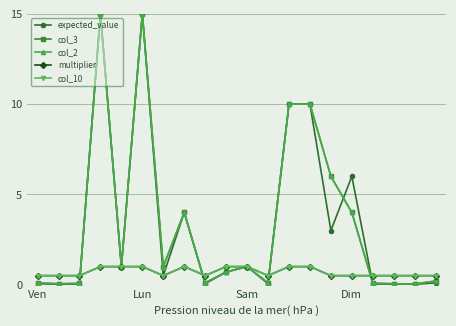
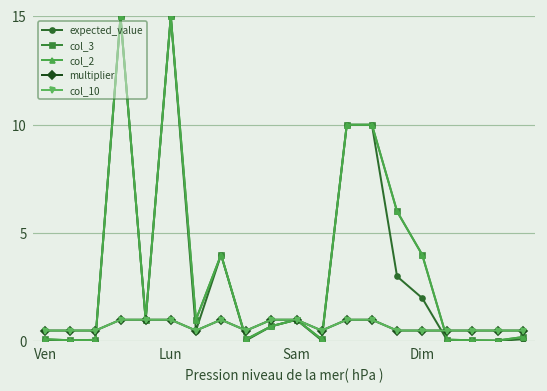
expected_value, Dim: 6 -> 2
